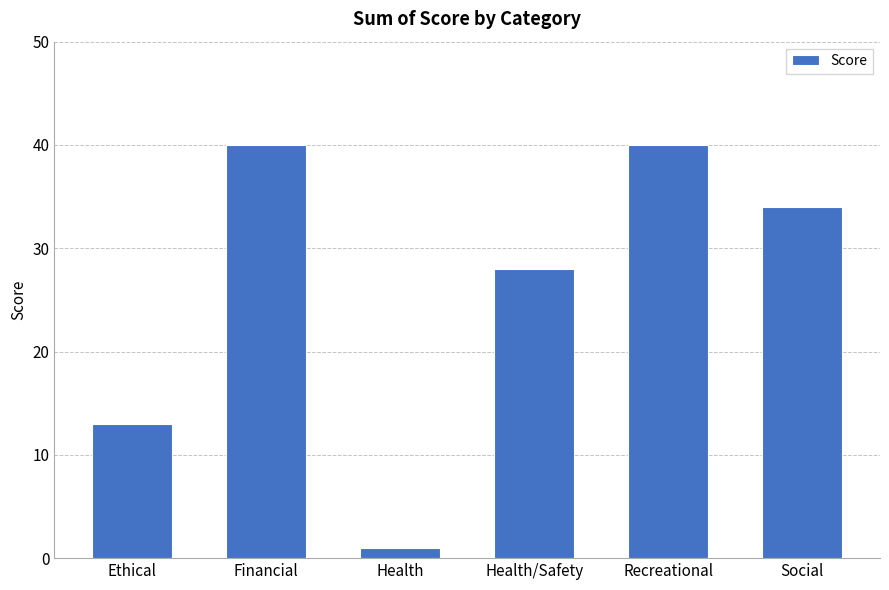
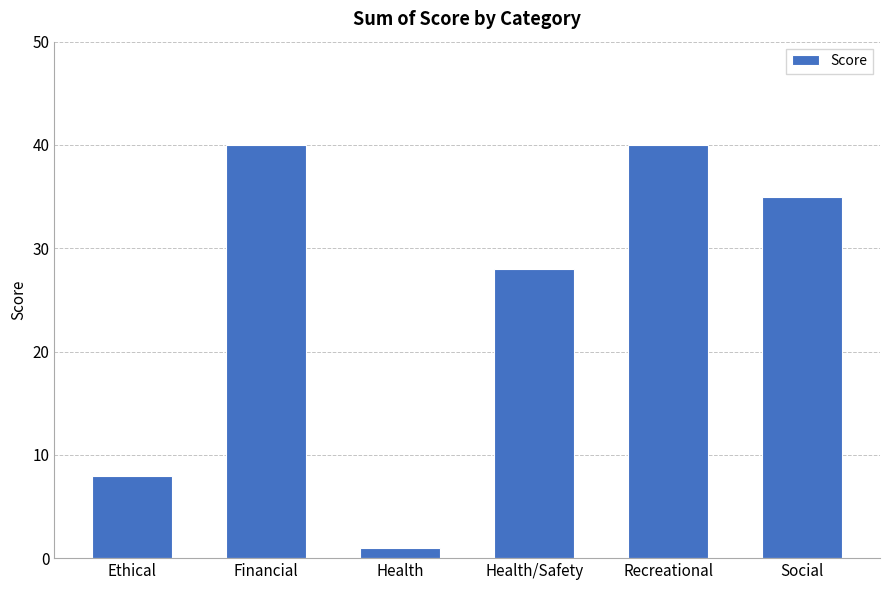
Ethical: 13 -> 8
Social: 34 -> 35
